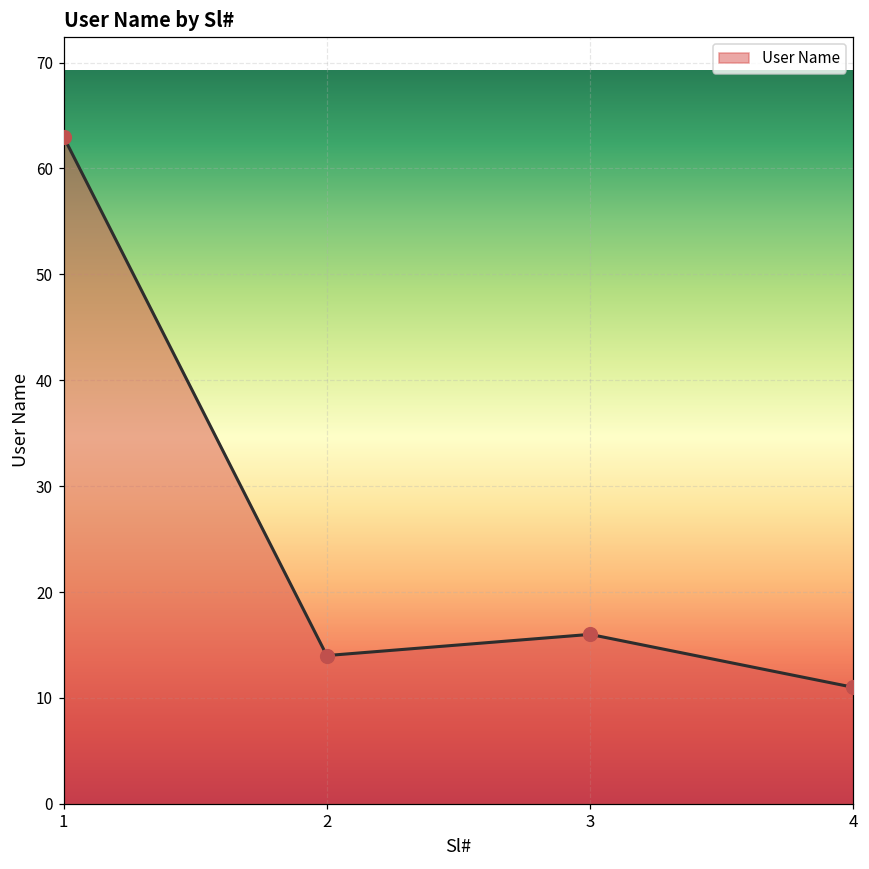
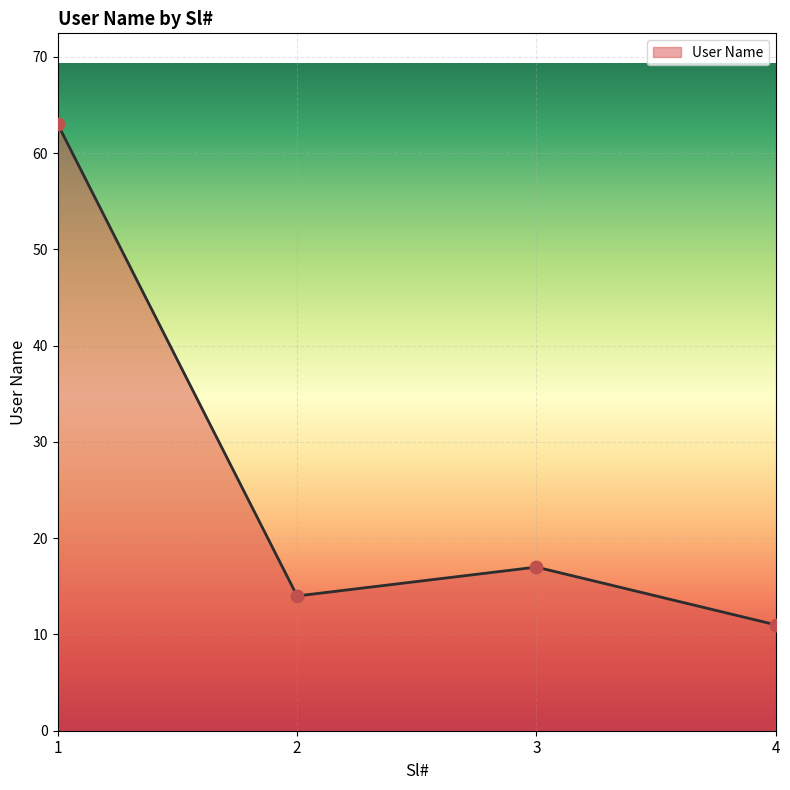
3: 16 -> 17
